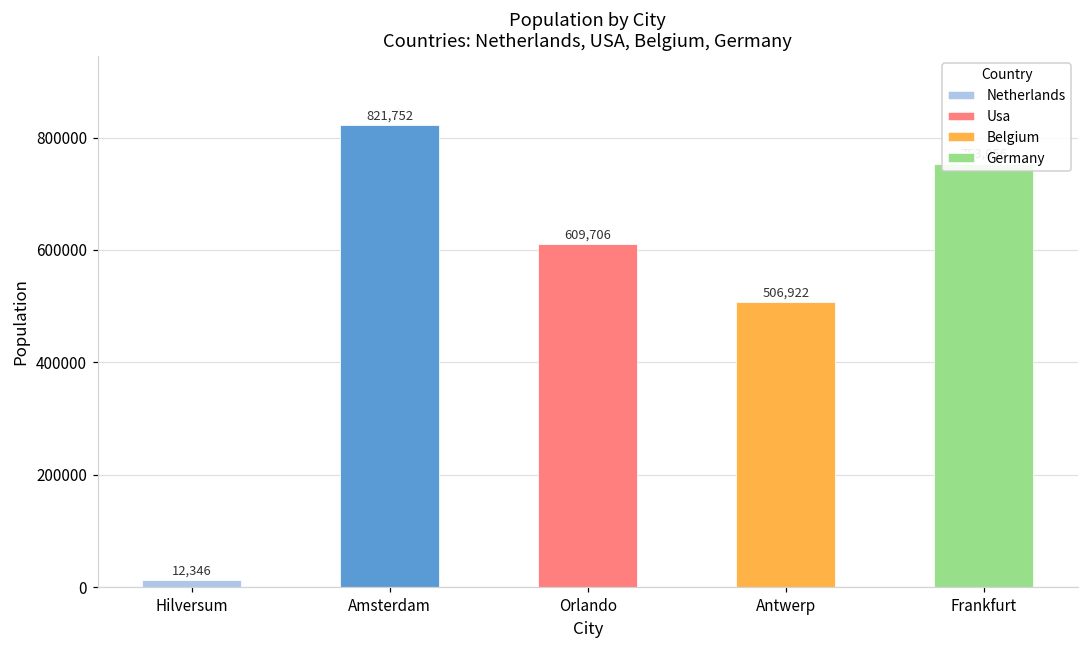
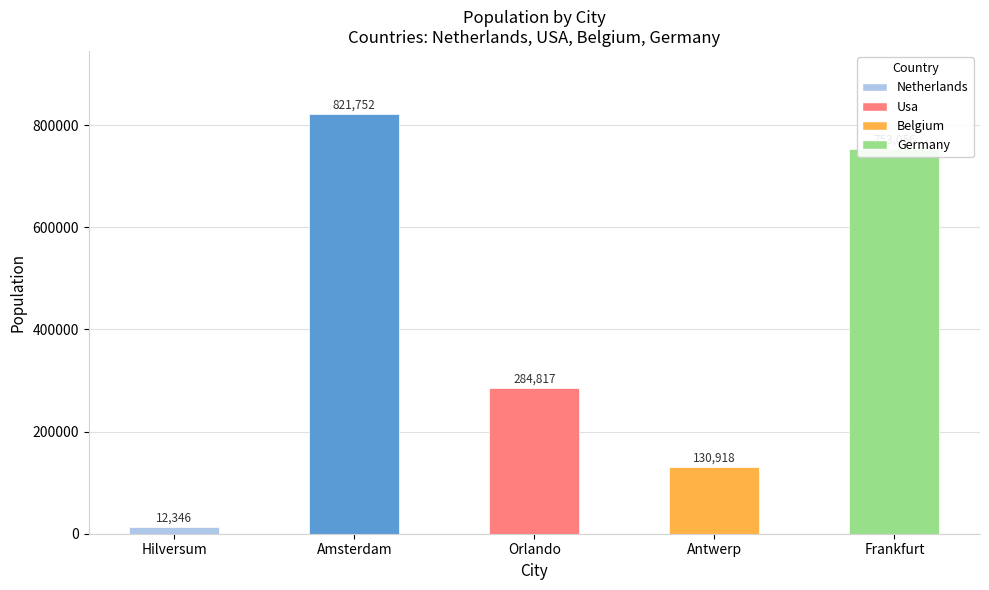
Orlando: 609,706 -> 284,817
Antwerp: 506,922 -> 130,918
